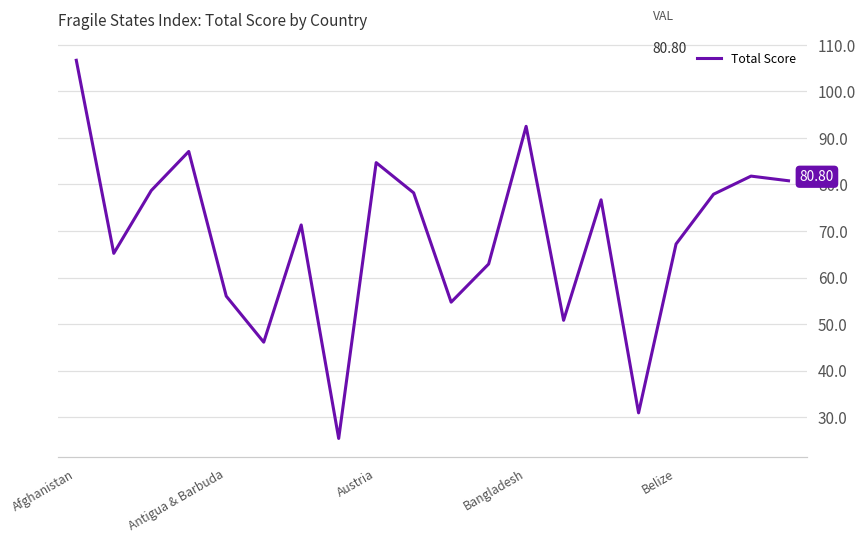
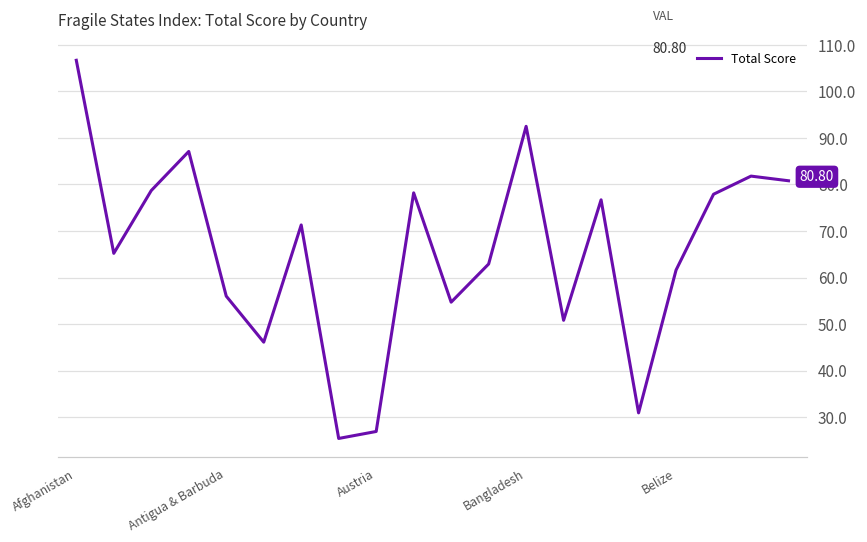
Austria: 85 -> 27
Belize: 67 -> 62
